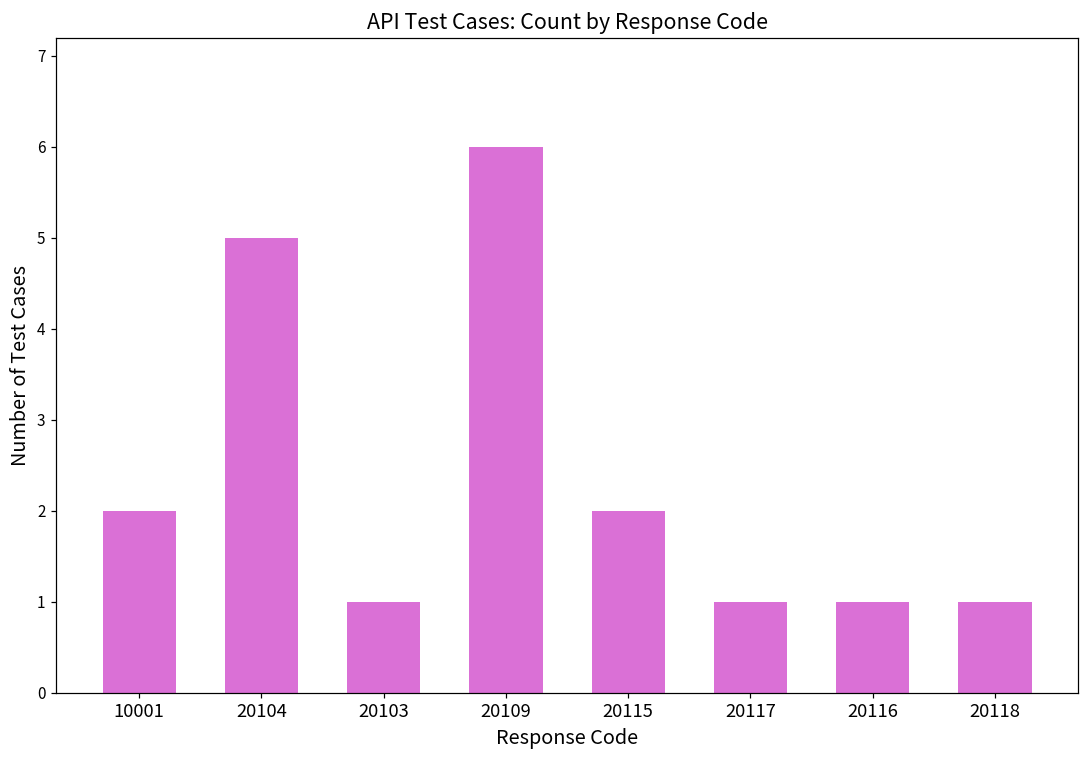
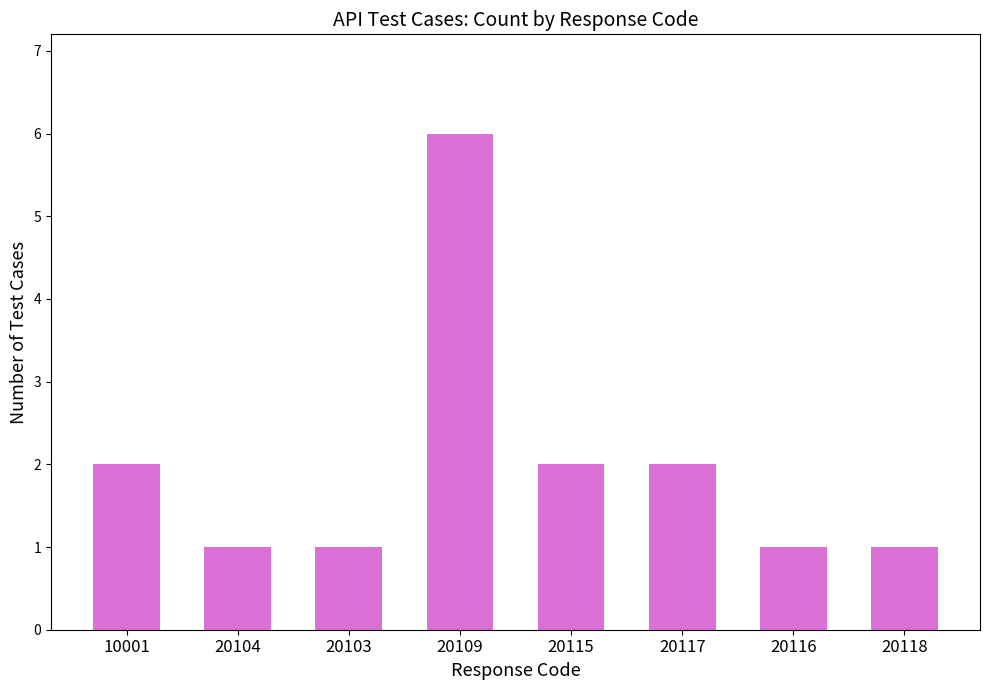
20104: 5 -> 1
20117: 1 -> 2
